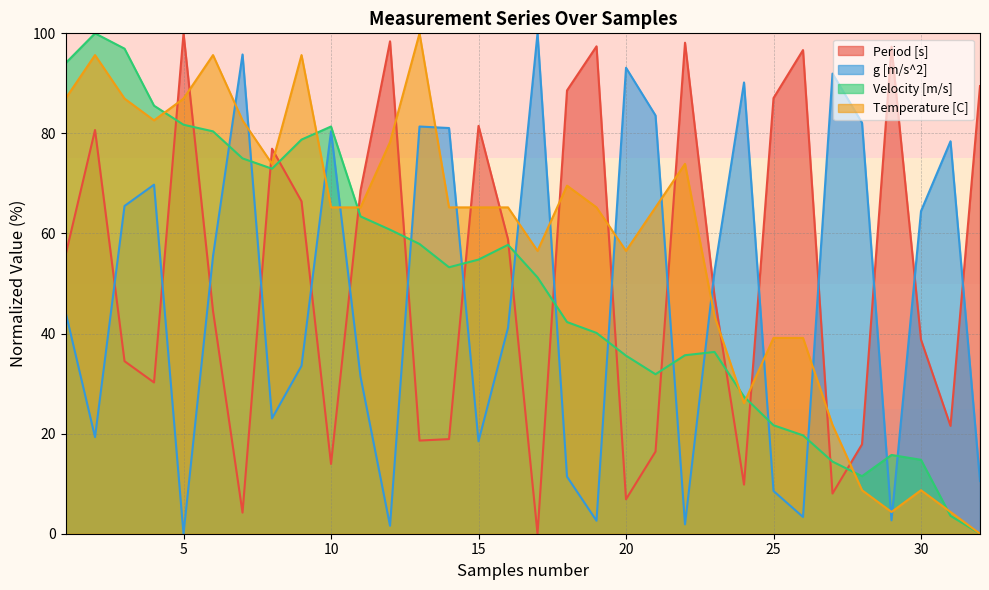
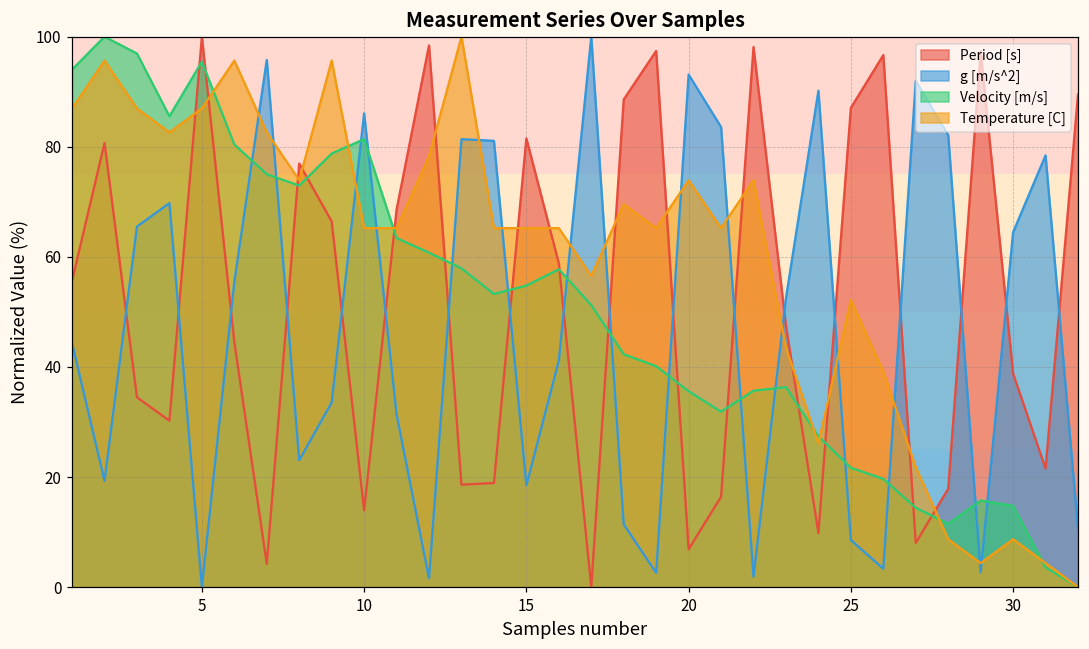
Velocity [m/s], 5: 82 -> 95
g [m/s^2], 10: 80 -> 86
Temperature [C], 20: 57 -> 74
Temperature [C], 25: 39 -> 52
